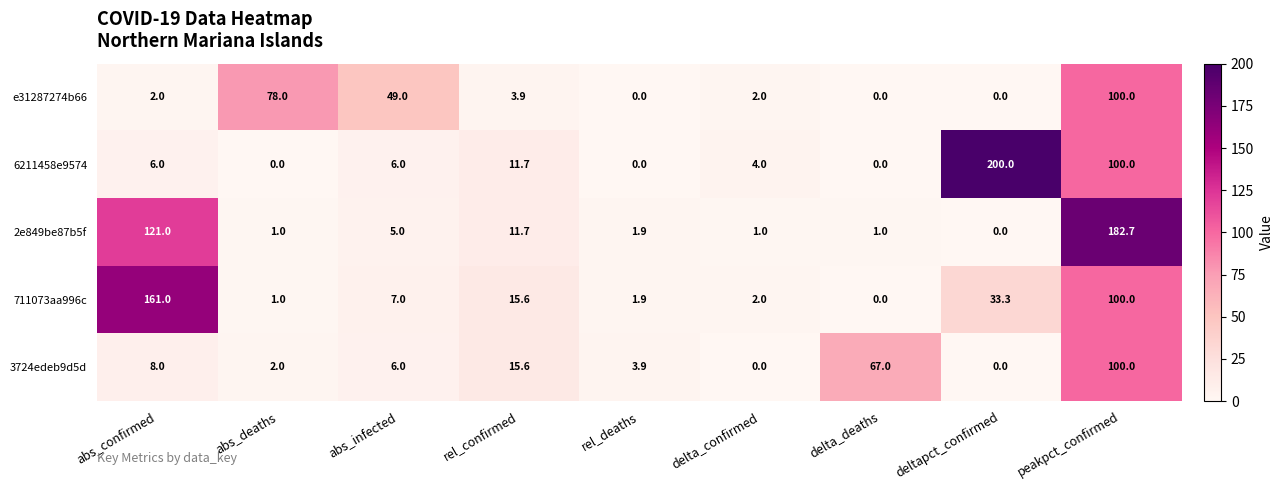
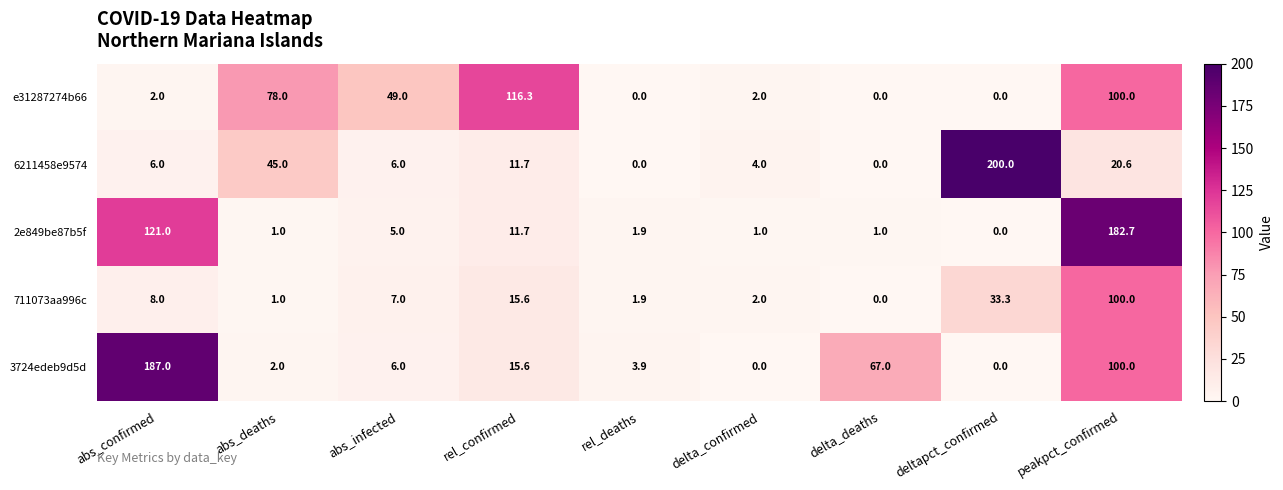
e31287274b66, rel_confirmed: 3.9 -> 116.3
6211458e9574, abs_deaths: 0.0 -> 45.0
6211458e9574, peakpct_confirmed: 100.0 -> 20.6
711073aa996c, abs_confirmed: 161.0 -> 8.0
3724edeb9d5d, abs_confirmed: 8.0 -> 187.0
